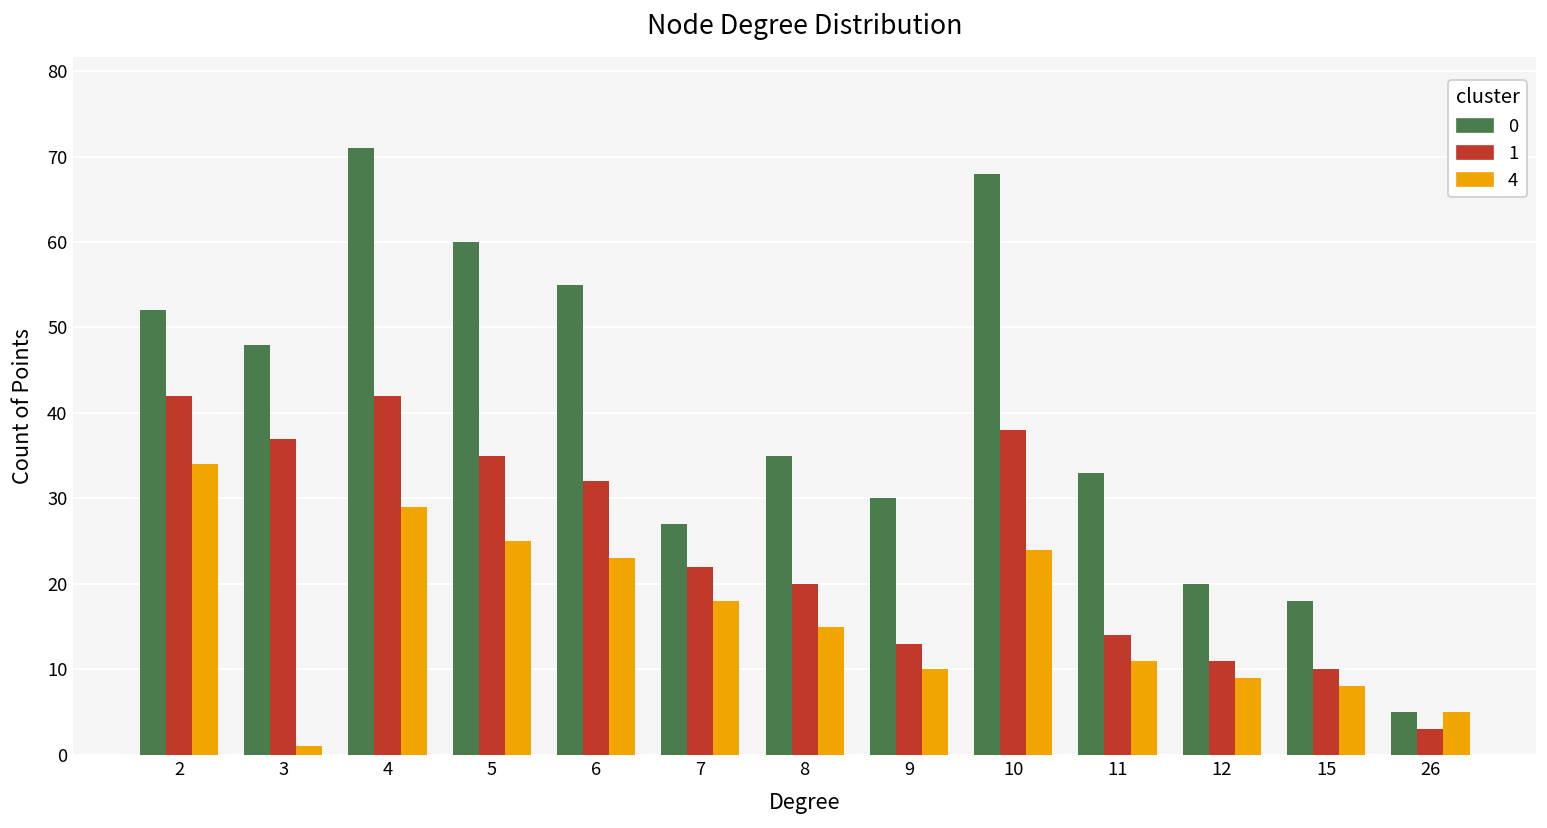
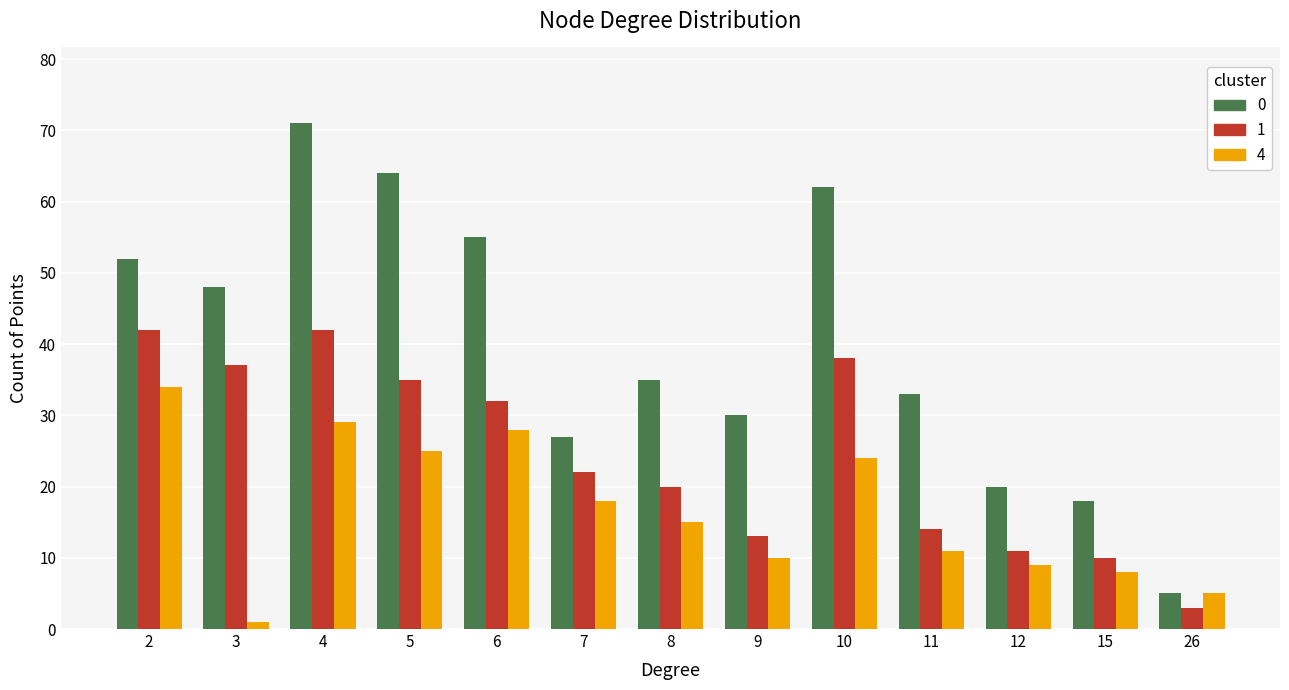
0, 5: 60 -> 64
4, 6: 23 -> 28
0, 10: 68 -> 62
